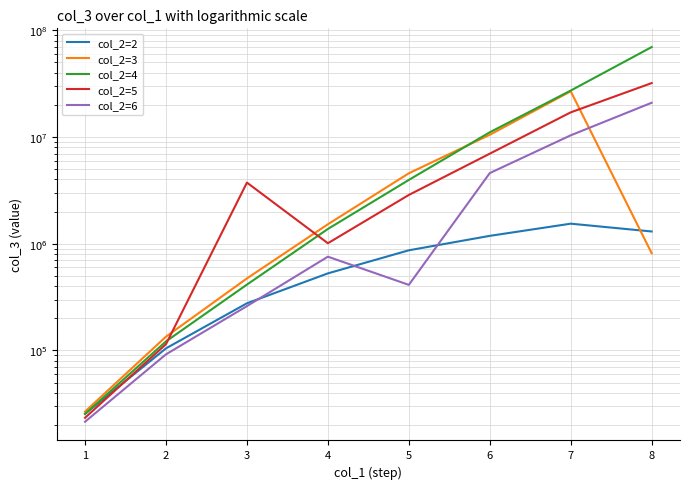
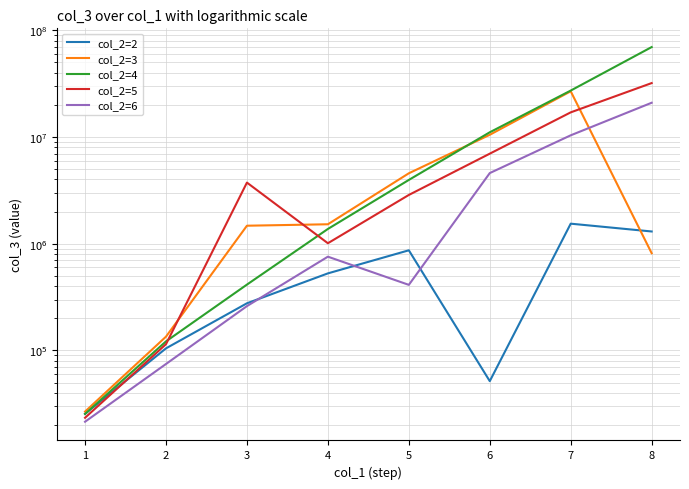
col_2=6, 2: 90000 -> 70000
col_2=3, 3: 500000 -> 1500000
col_2=2, 6: 1200000 -> 50000
